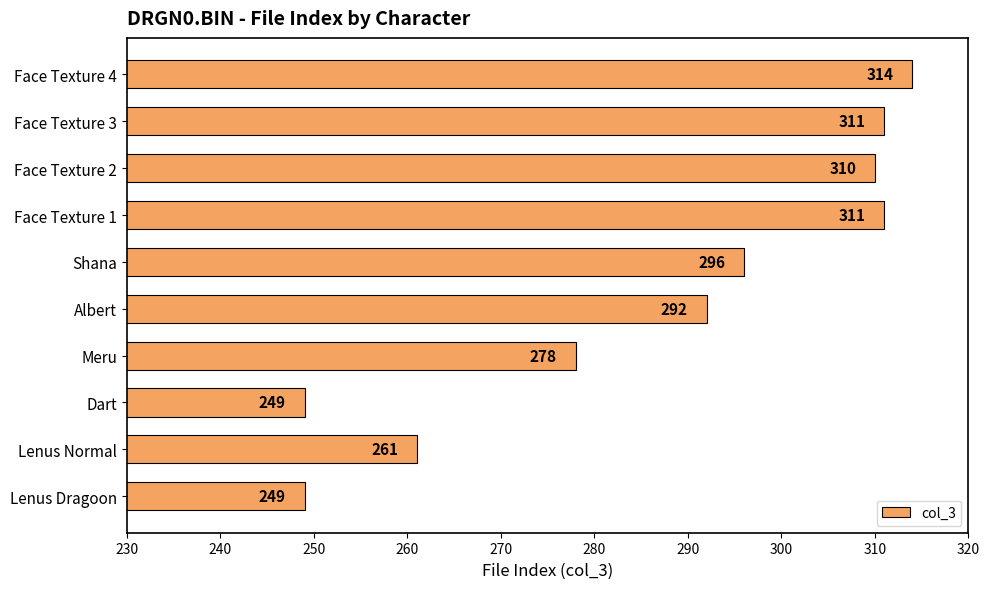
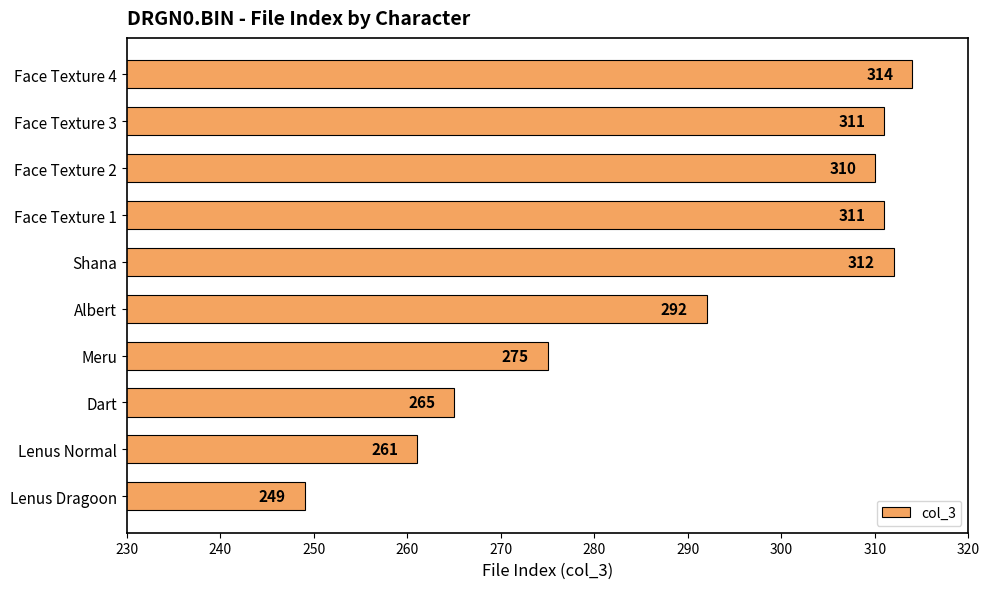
Shana: 296 -> 312
Meru: 278 -> 275
Dart: 249 -> 265
